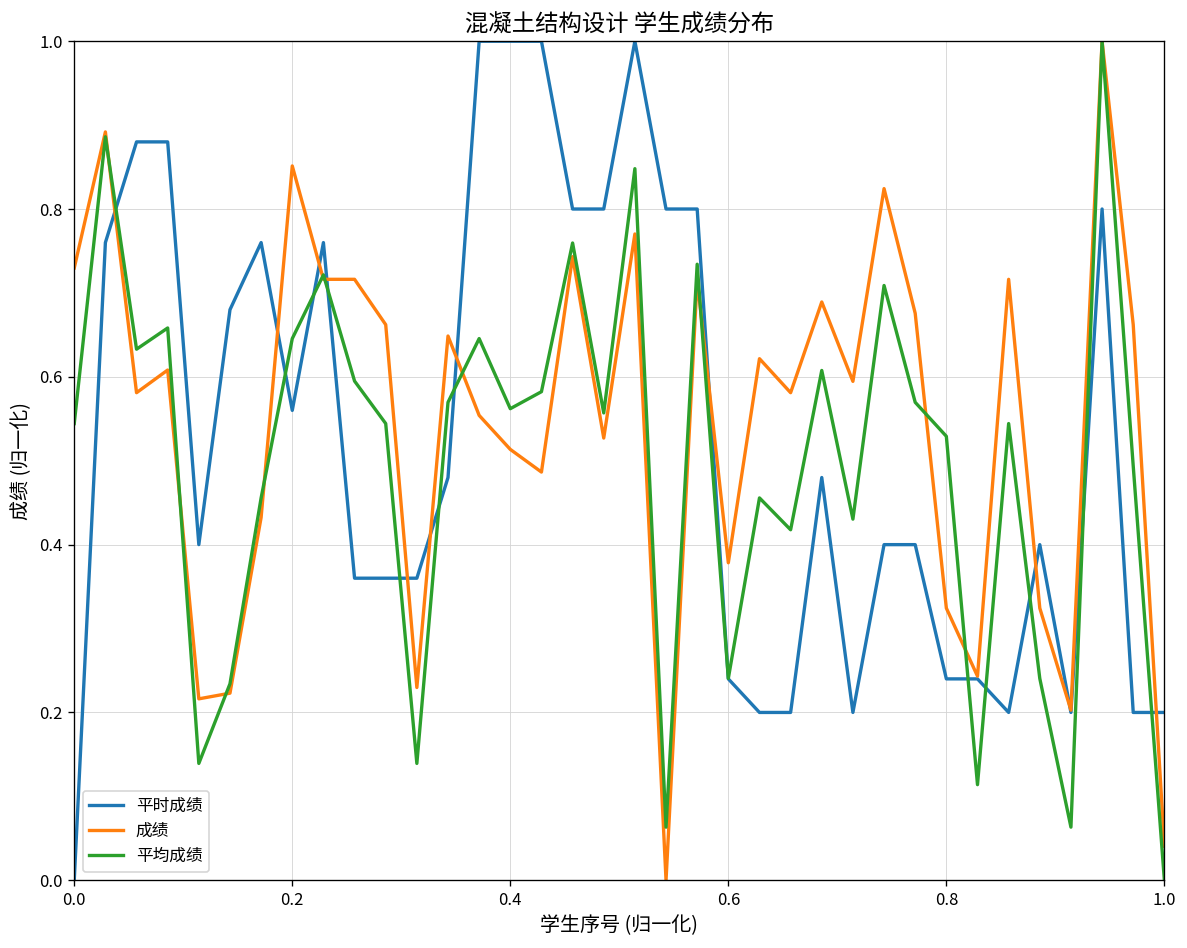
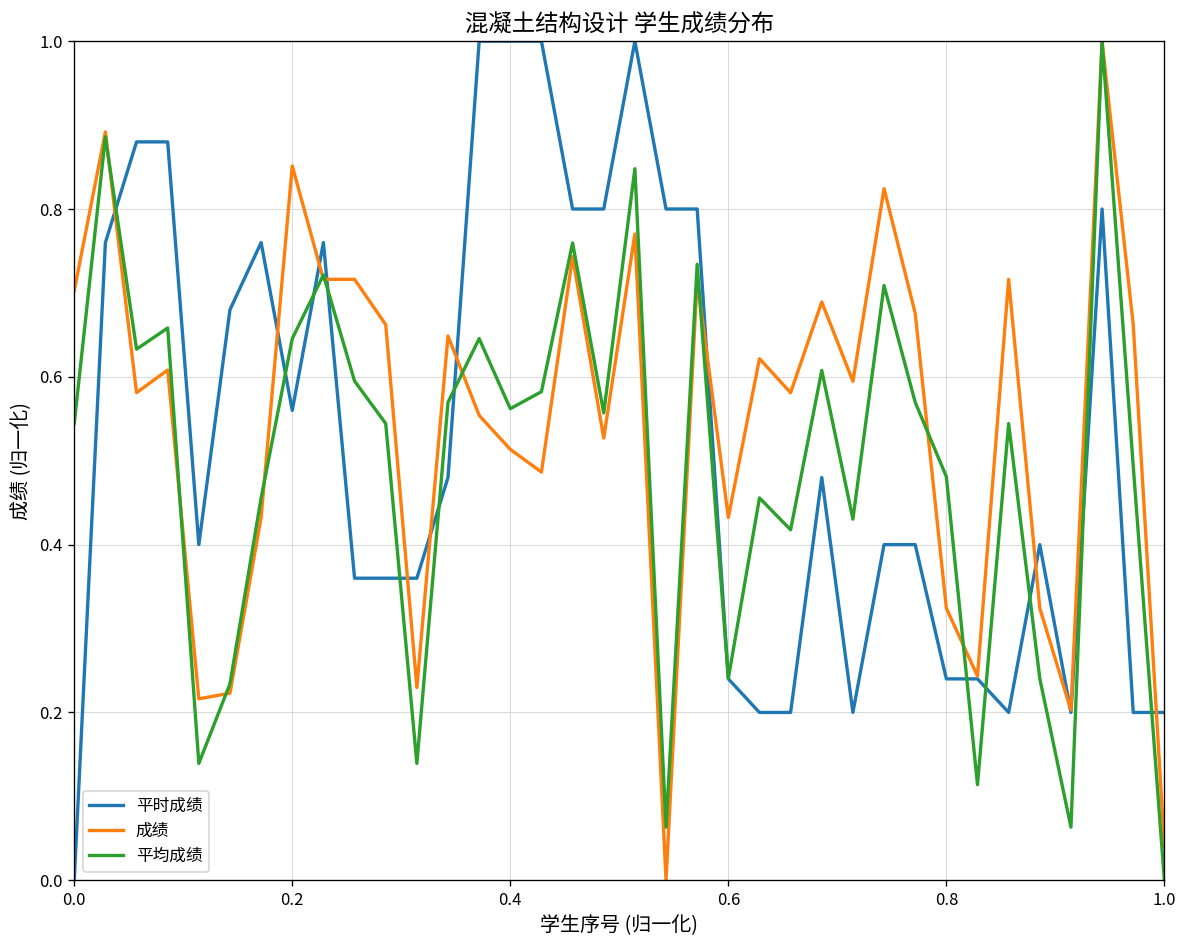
成绩, 0.0: 0.73 -> 0.70
成绩, 0.6: 0.38 -> 0.43
平均成绩, 0.8: 0.53 -> 0.48
